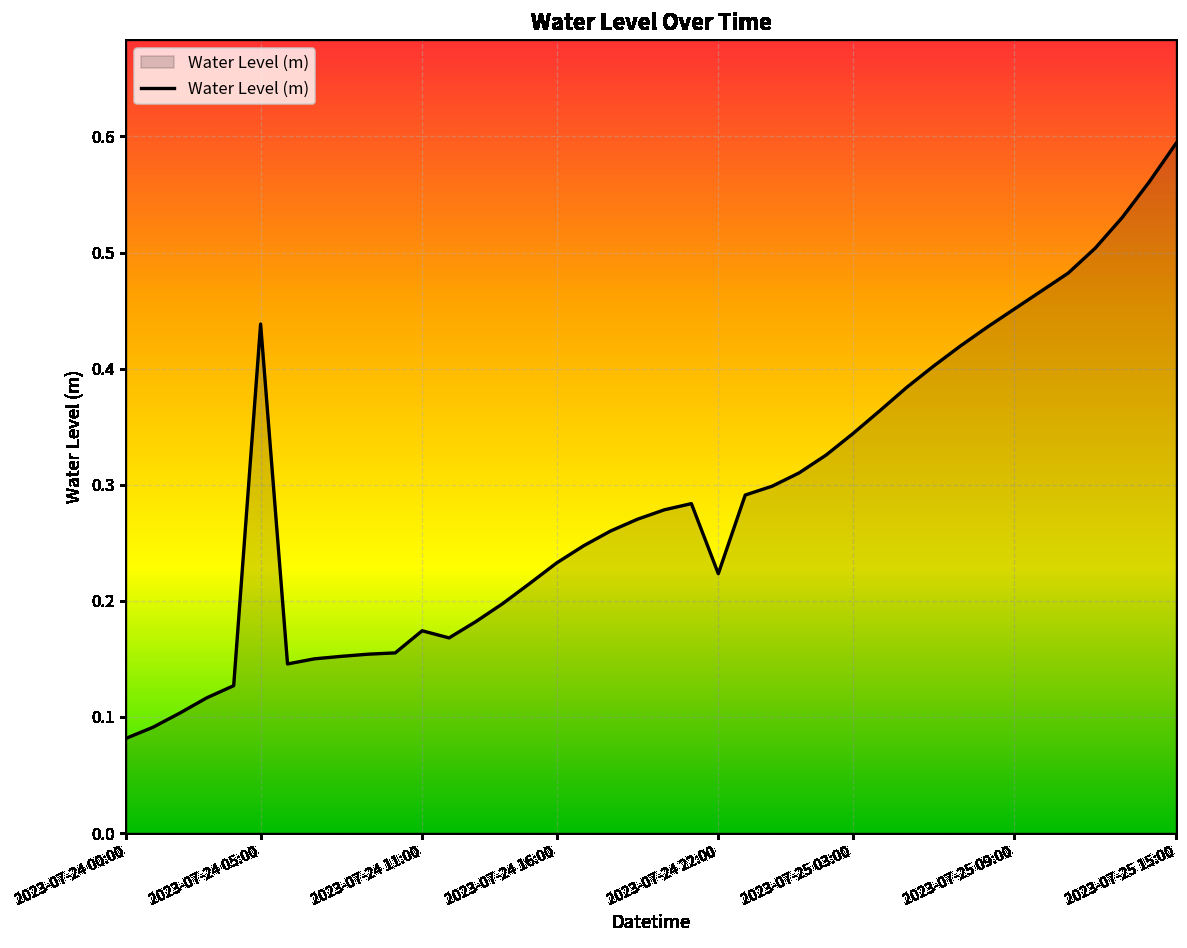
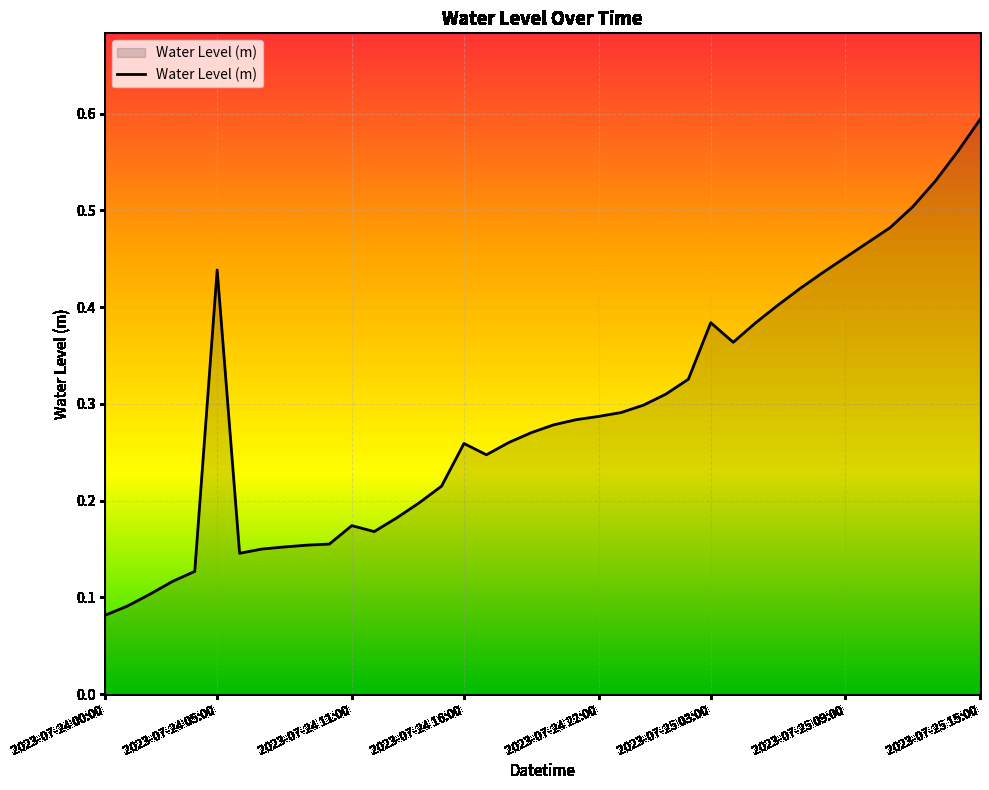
2023-07-24 16:00: 0.23 -> 0.26
2023-07-24 22:00: 0.22 -> 0.29
2023-07-25 03:00: 0.34 -> 0.38
